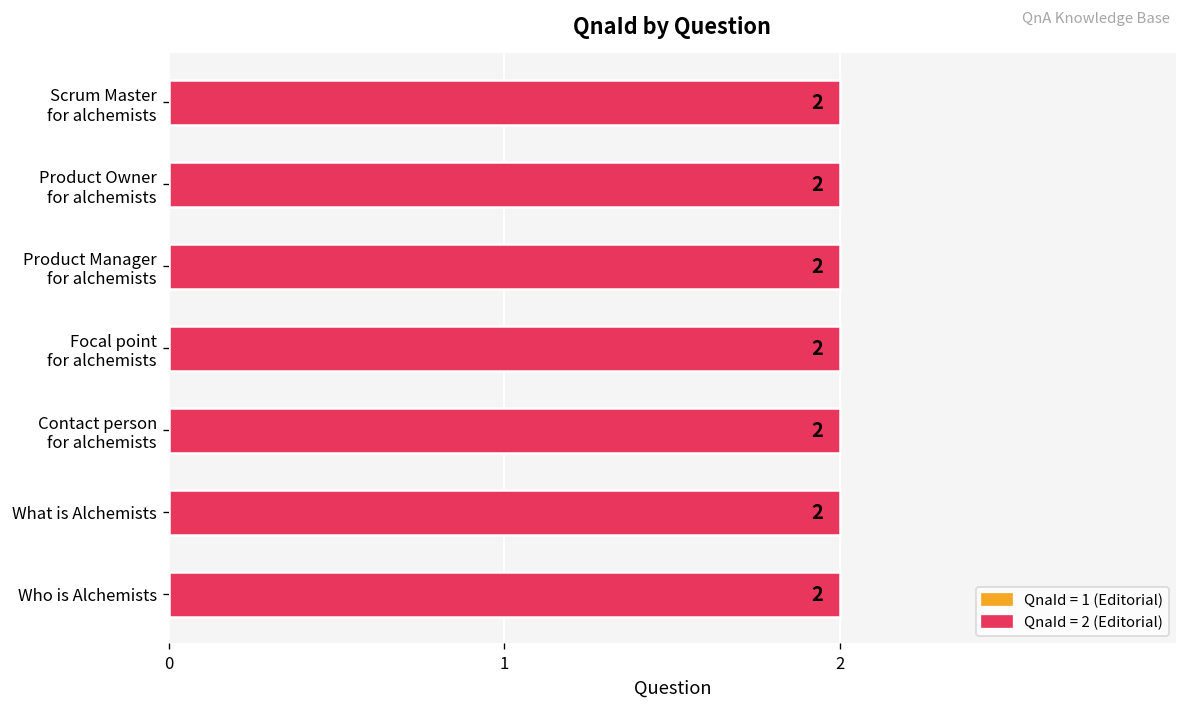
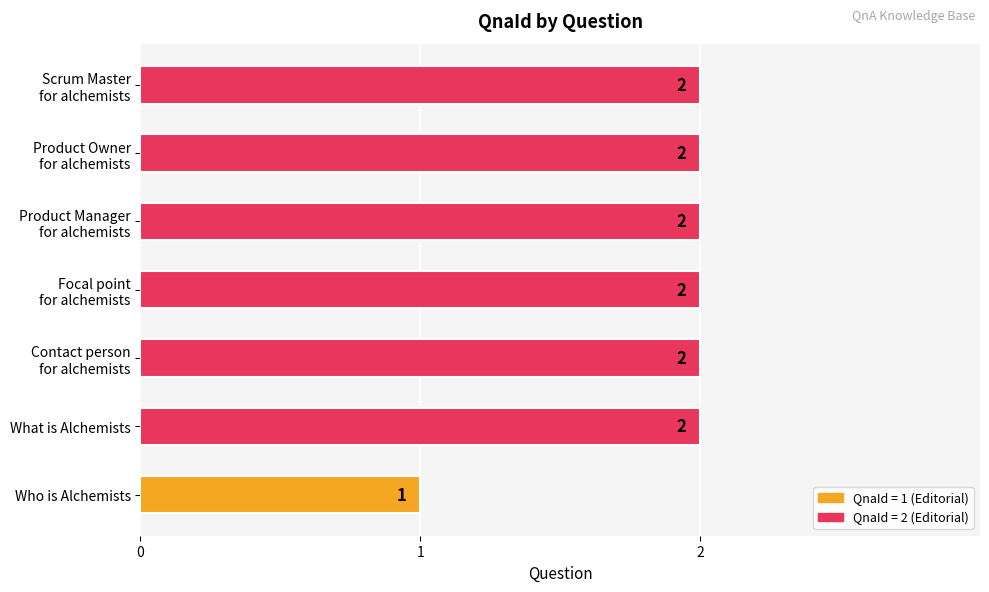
Who is Alchemists: 2 -> 1
